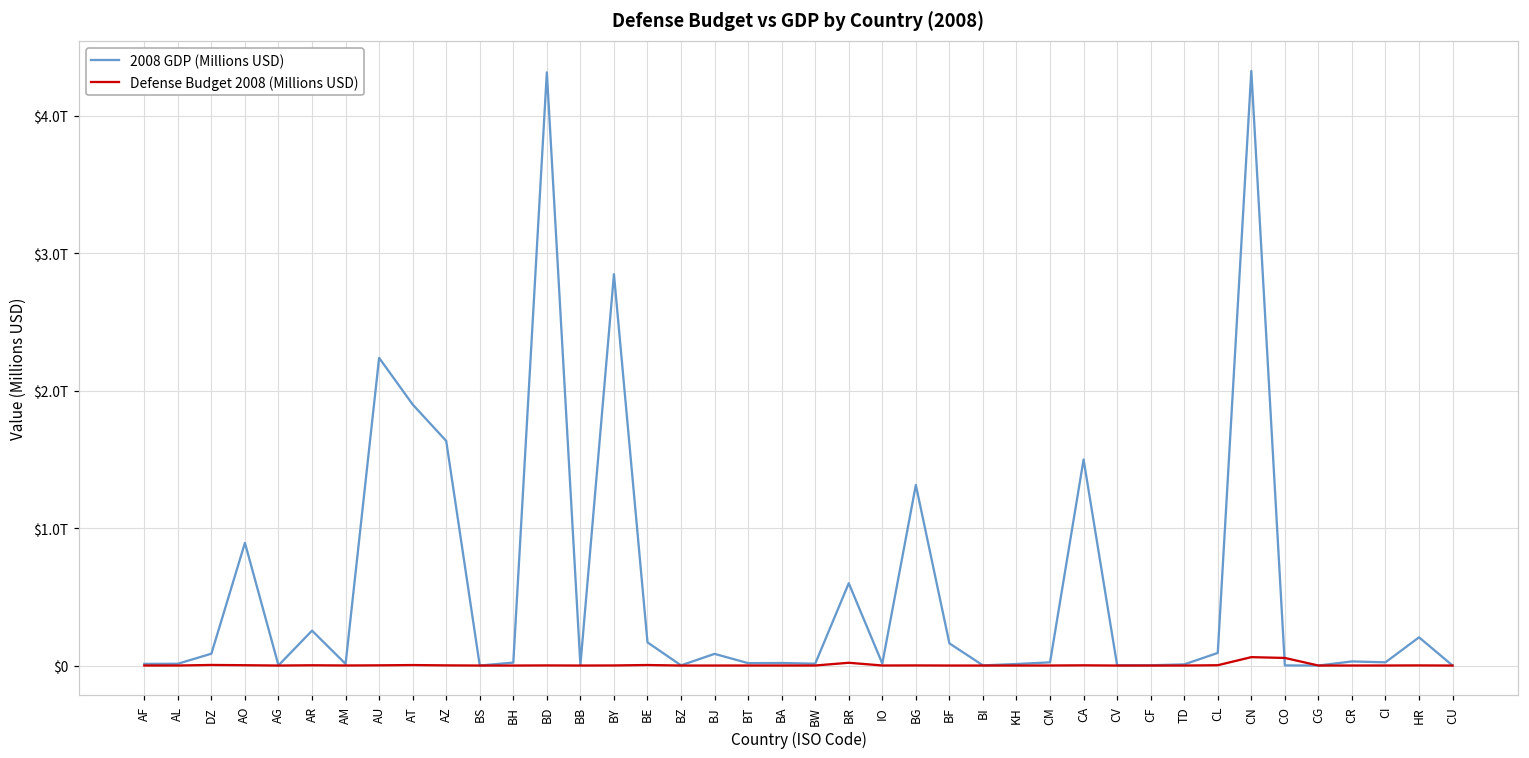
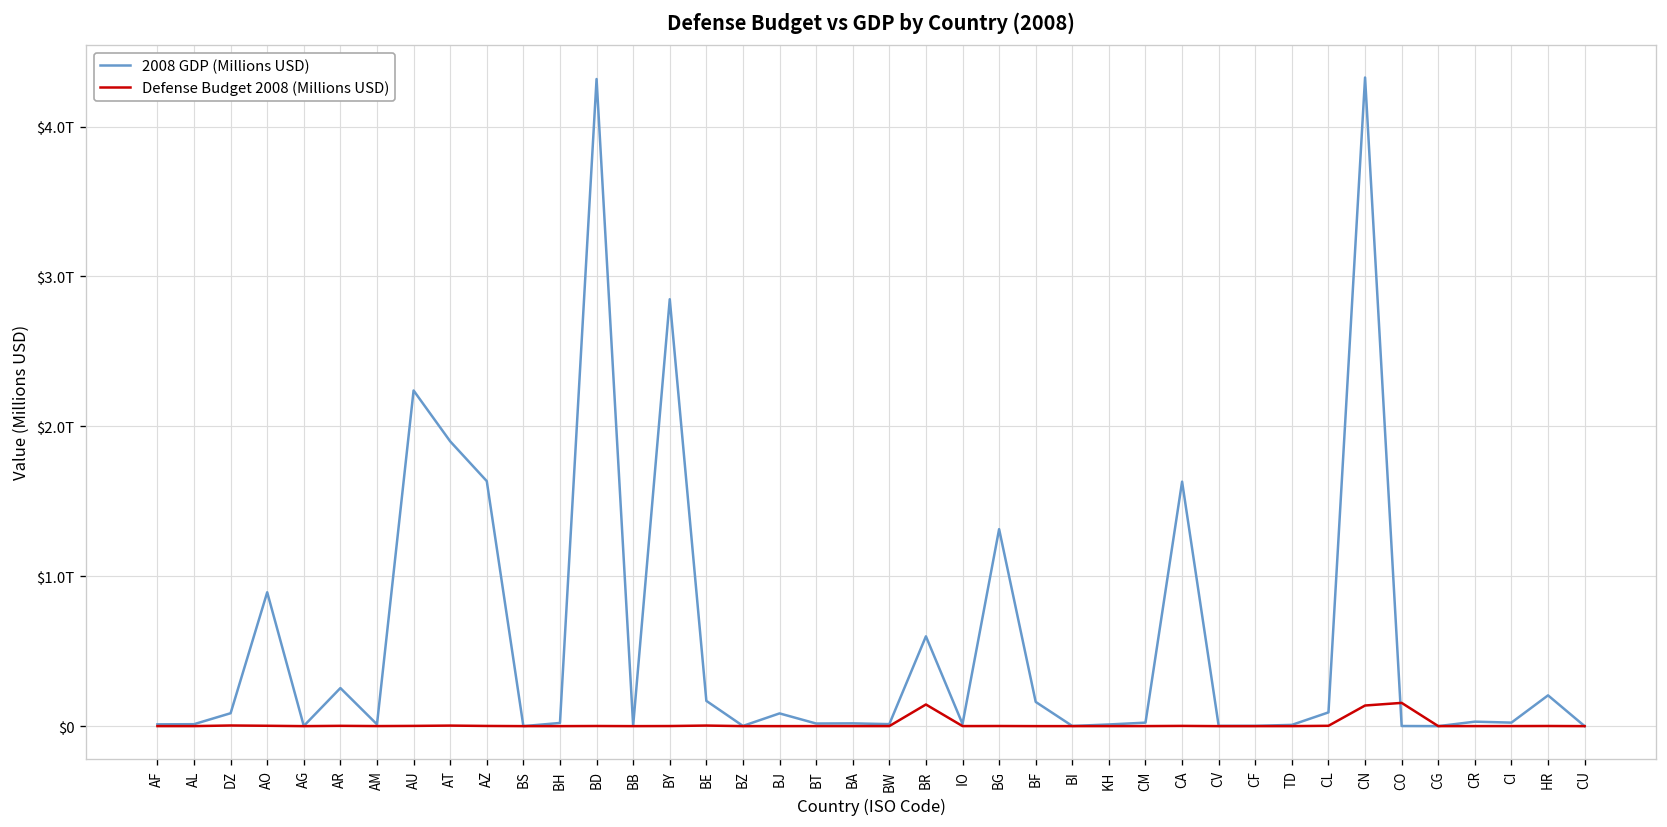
Defense Budget 2008 (Millions USD), BR: $0.02T -> $0.14T
2008 GDP (Millions USD), CA: $1.50T -> $1.63T
Defense Budget 2008 (Millions USD), CN: $0.06T -> $0.14T
Defense Budget 2008 (Millions USD), CO: $0.06T -> $0.16T
